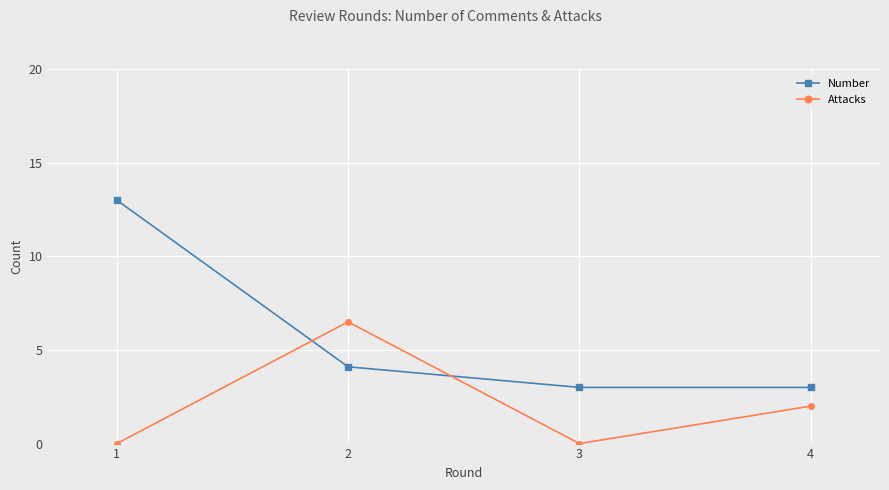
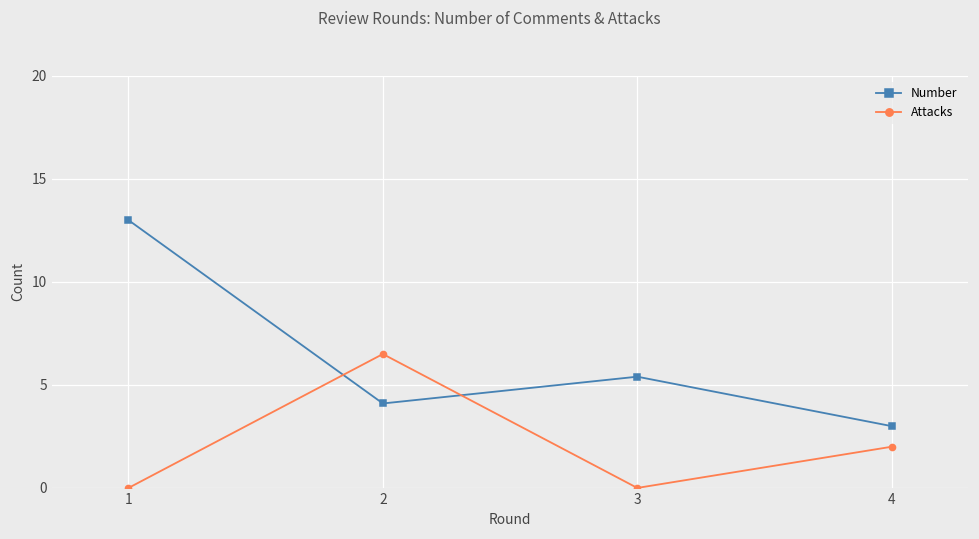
Number, 3: 3.0 -> 5.4
